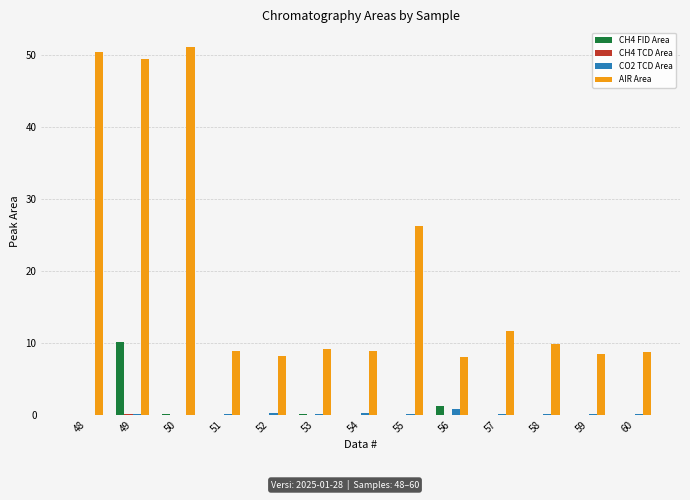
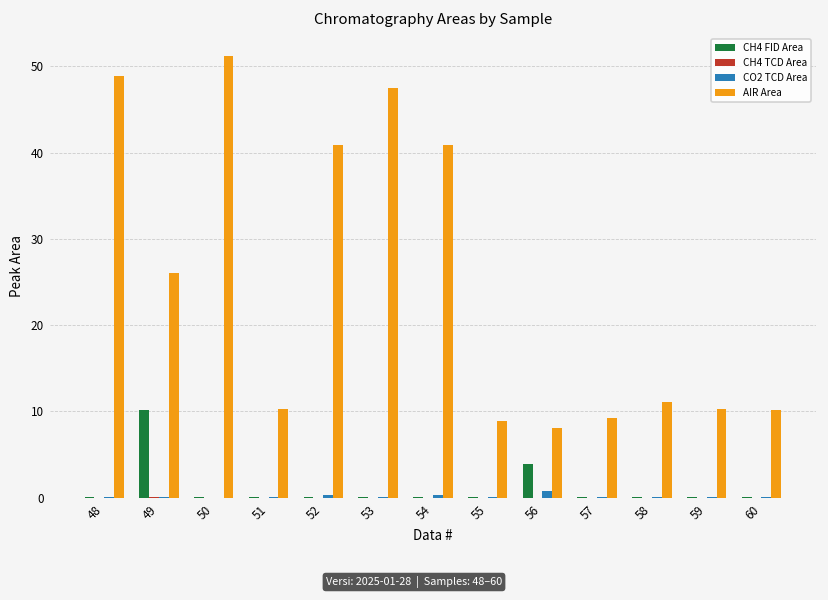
AIR Area, 48: 50 -> 49
AIR Area, 49: 49 -> 26
AIR Area, 51: 9 -> 10
AIR Area, 52: 8 -> 41
AIR Area, 53: 9 -> 47
AIR Area, 54: 9 -> 41
AIR Area, 55: 26 -> 9
CH4 FID Area, 56: 1 -> 4
AIR Area, 57: 12 -> 9
AIR Area, 58: 10 -> 11
AIR Area, 59: 9 -> 10
AIR Area, 60: 9 -> 10
